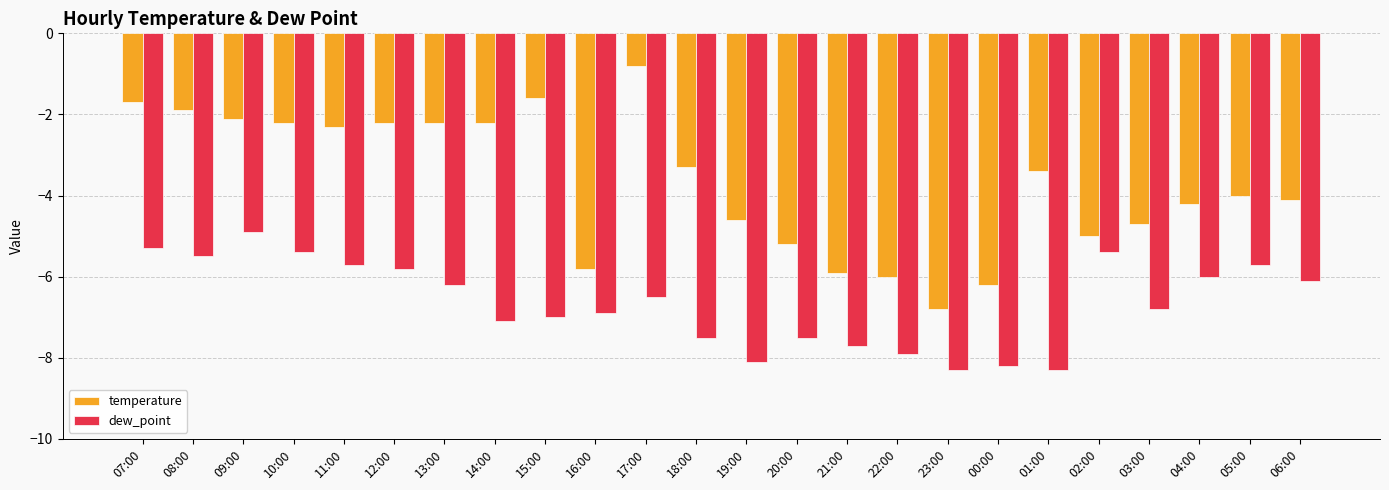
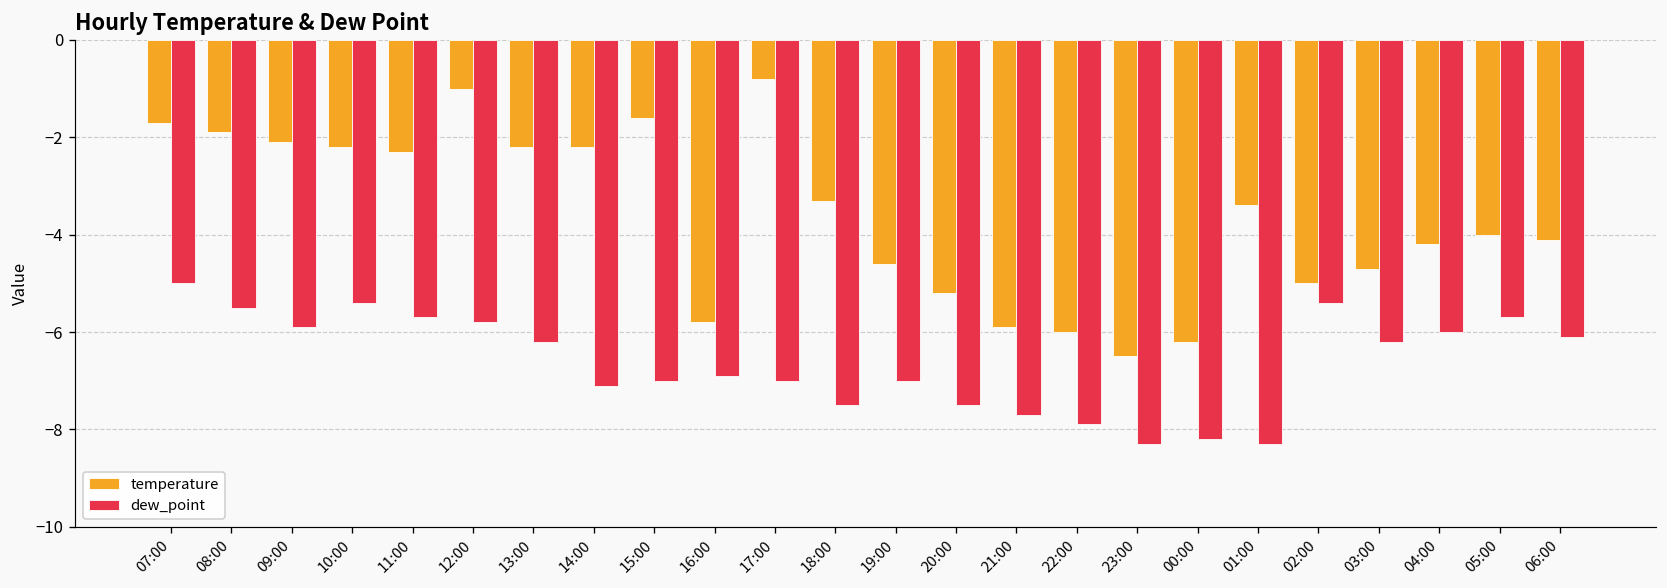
dew_point, 07:00: -5.3 -> -5.0
dew_point, 09:00: -4.9 -> -5.9
temperature, 12:00: -2.2 -> -1.0
dew_point, 17:00: -6.5 -> -7.0
dew_point, 19:00: -8.1 -> -7.0
temperature, 23:00: -6.8 -> -6.5
dew_point, 03:00: -6.8 -> -6.2
